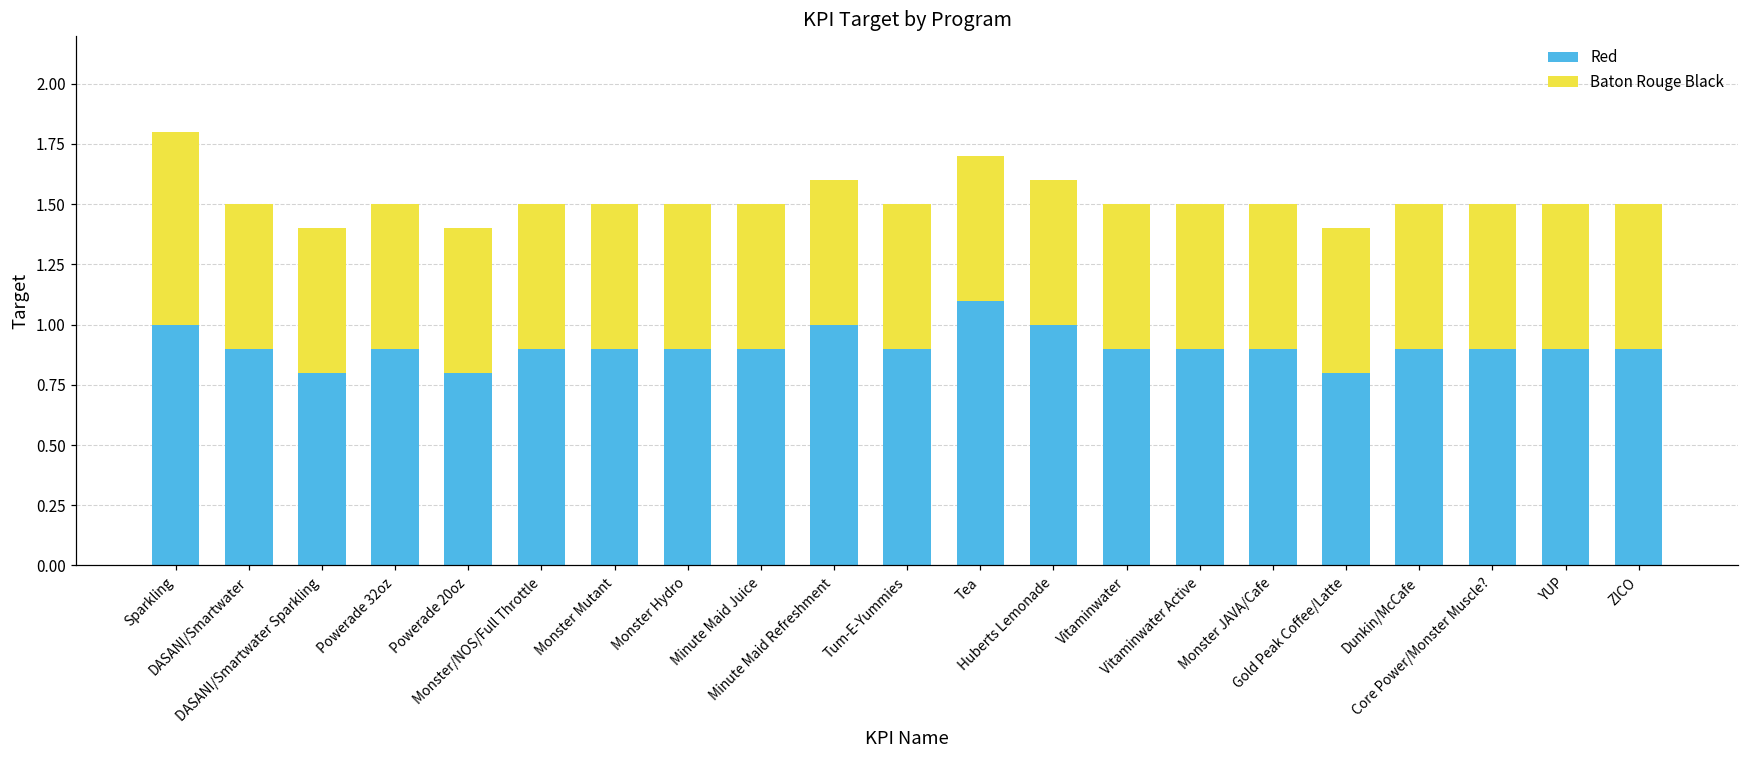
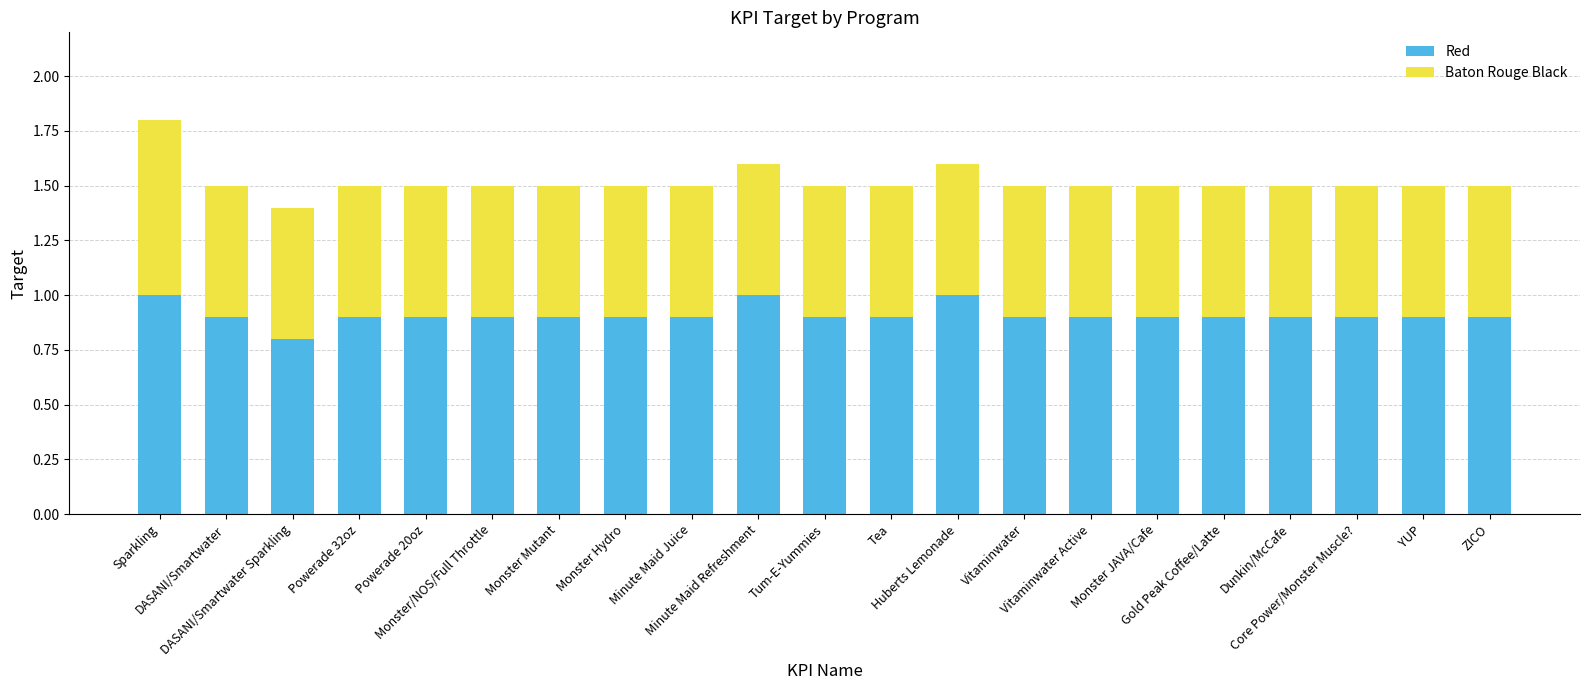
Red, Powerade 20oz: 0.8 -> 0.9
Red, Tea: 1.1 -> 0.9
Red, Gold Peak Coffee/Latte: 0.8 -> 0.9
